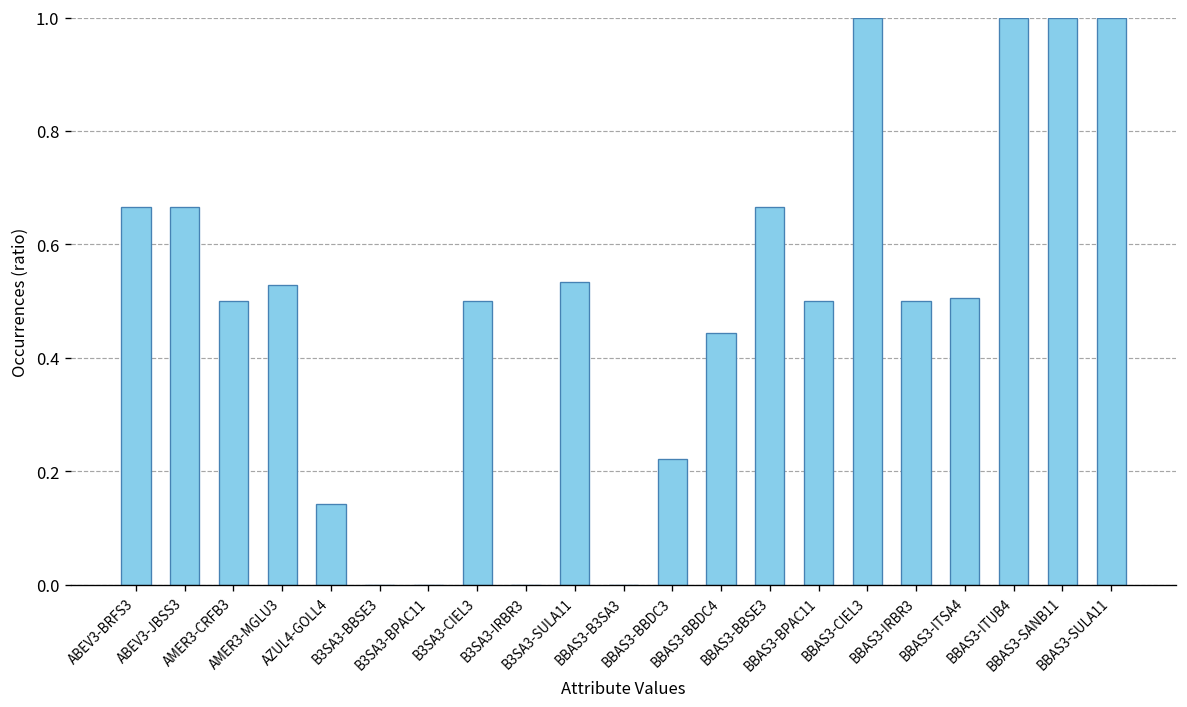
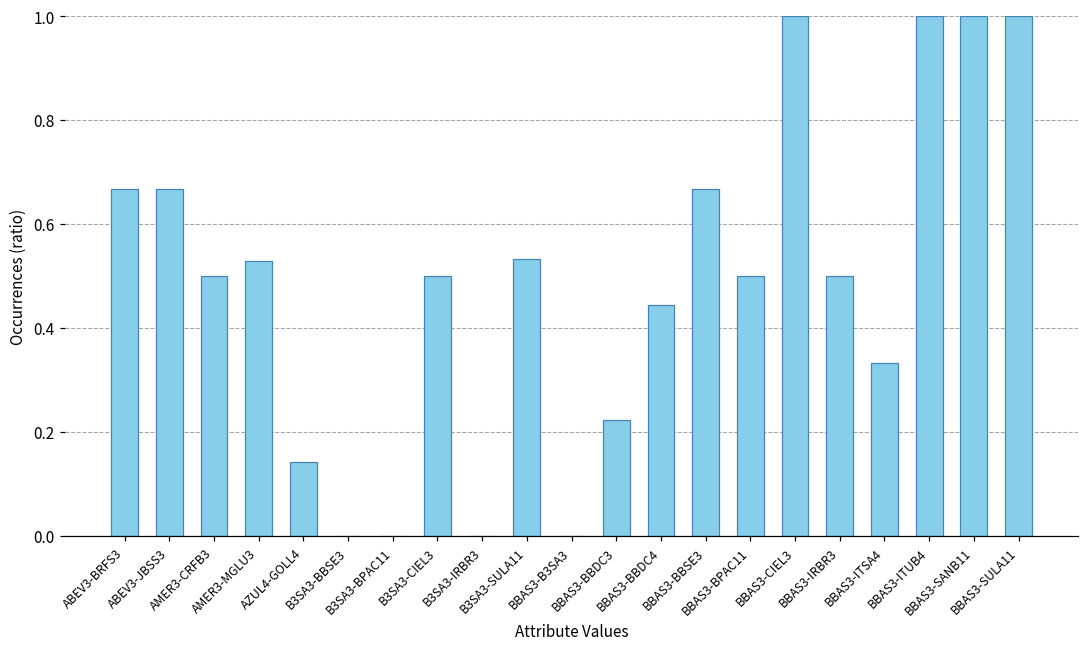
BBAS3-ITSA4: 0.50 -> 0.33
